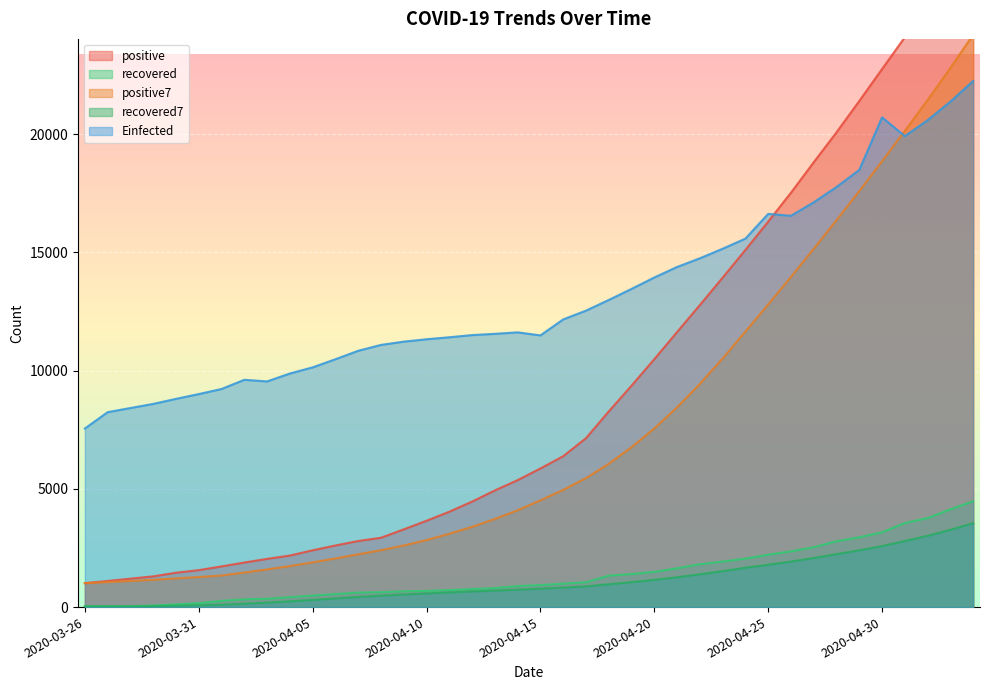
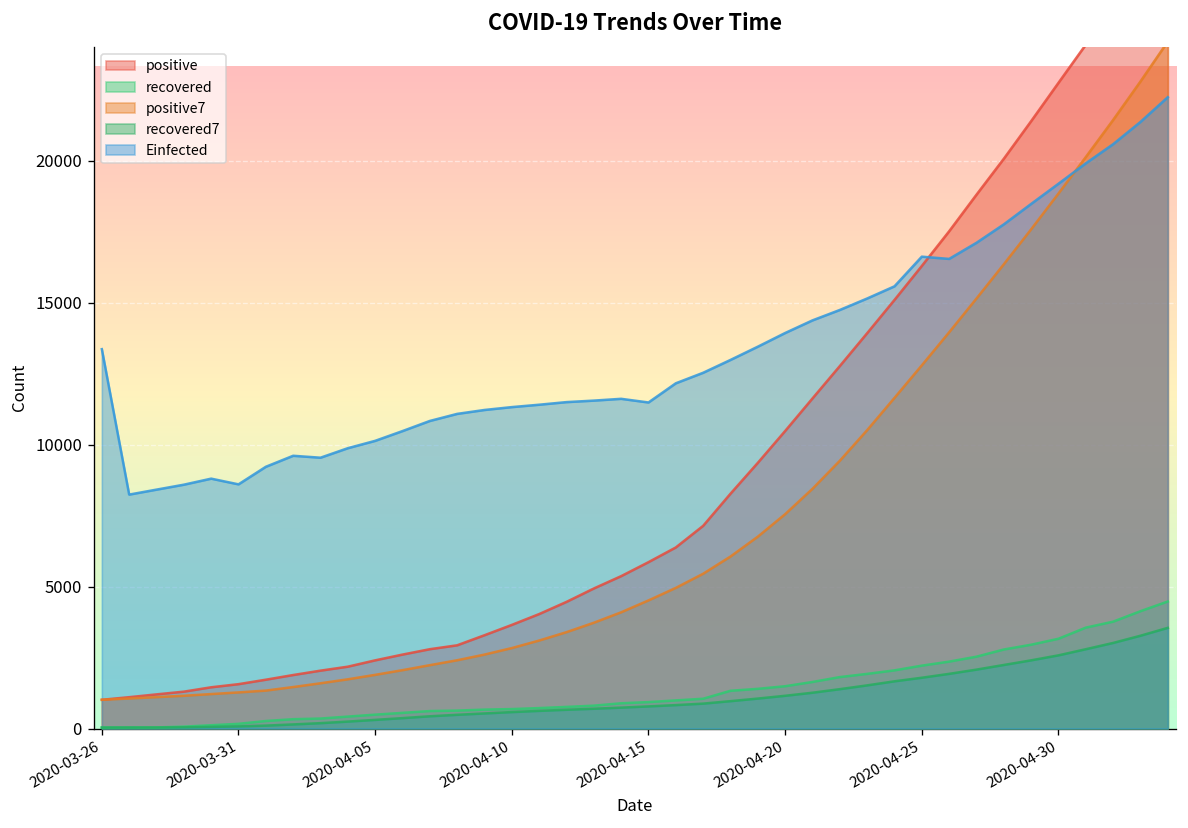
Einfected, 2020-03-26: 7600 -> 13400
Einfected, 2020-03-31: 9000 -> 8600
Einfected, 2020-04-30: 20700 -> 19200
